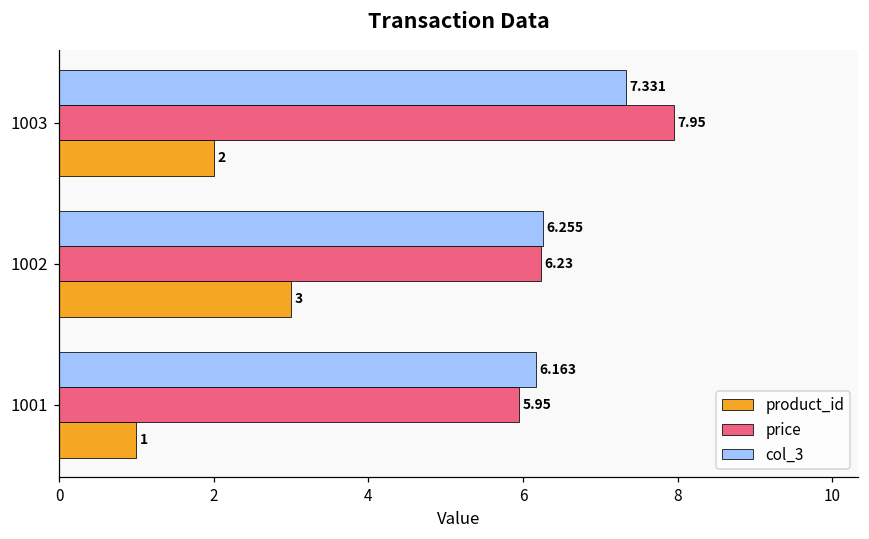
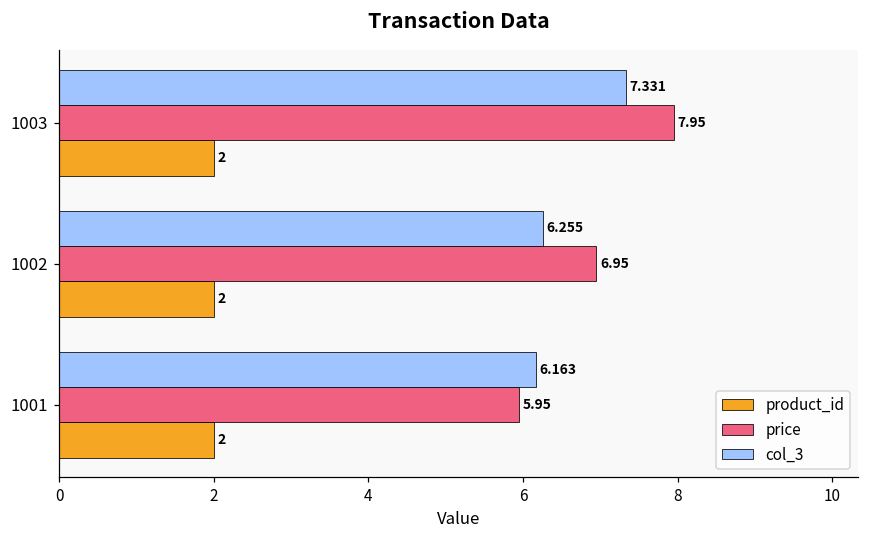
price, 1002: 6.23 -> 6.95
product_id, 1002: 3 -> 2
product_id, 1001: 1 -> 2
